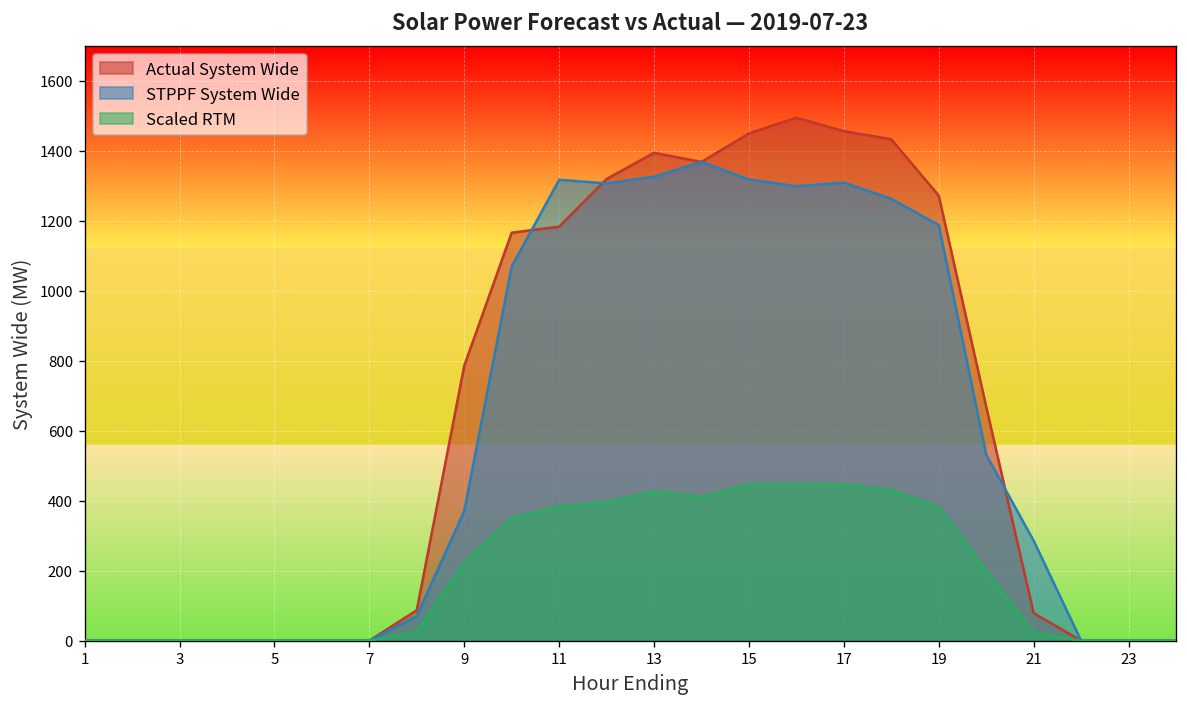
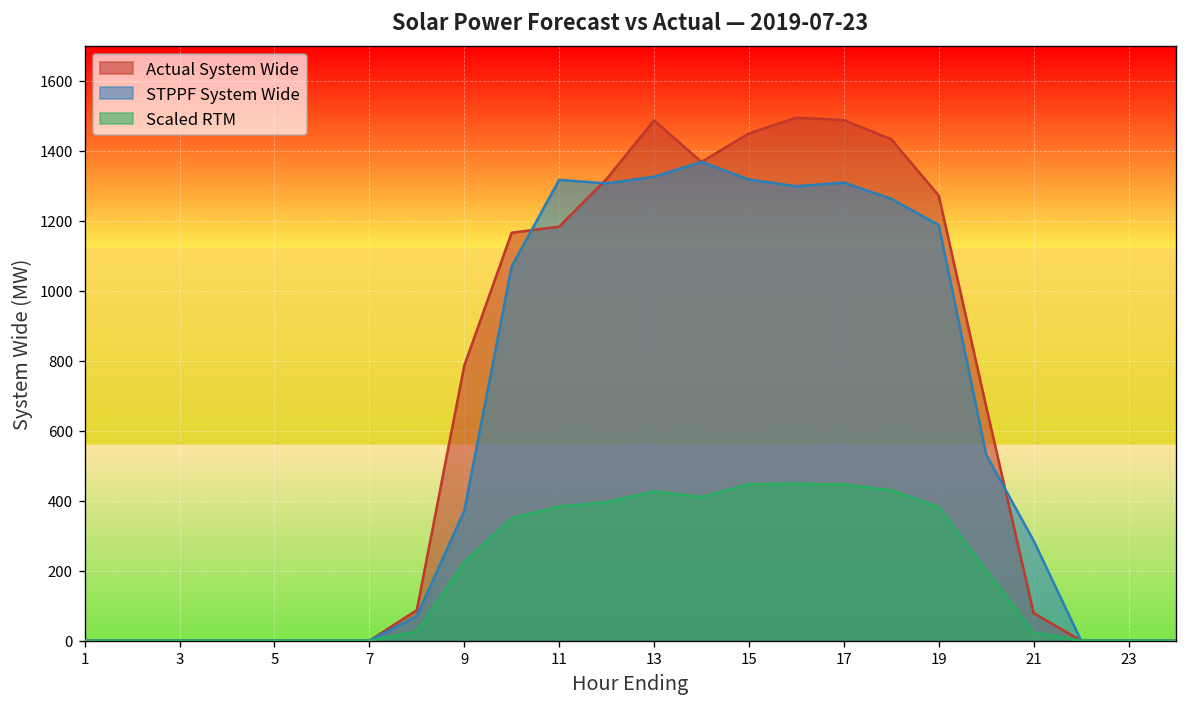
Actual System Wide, 13: 1390 -> 1490
Actual System Wide, 17: 1460 -> 1490
